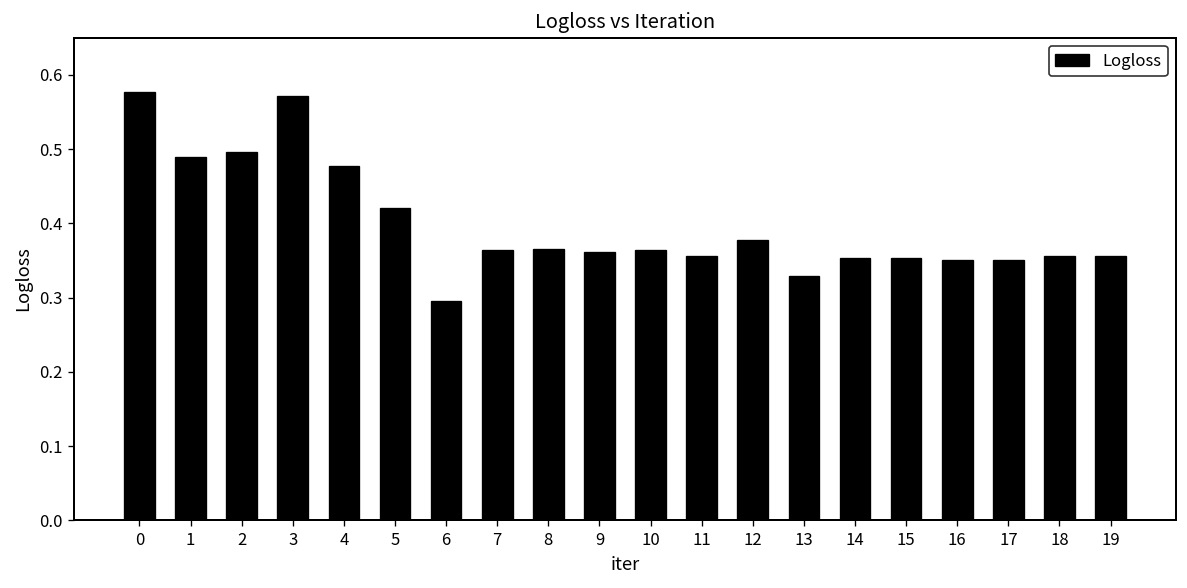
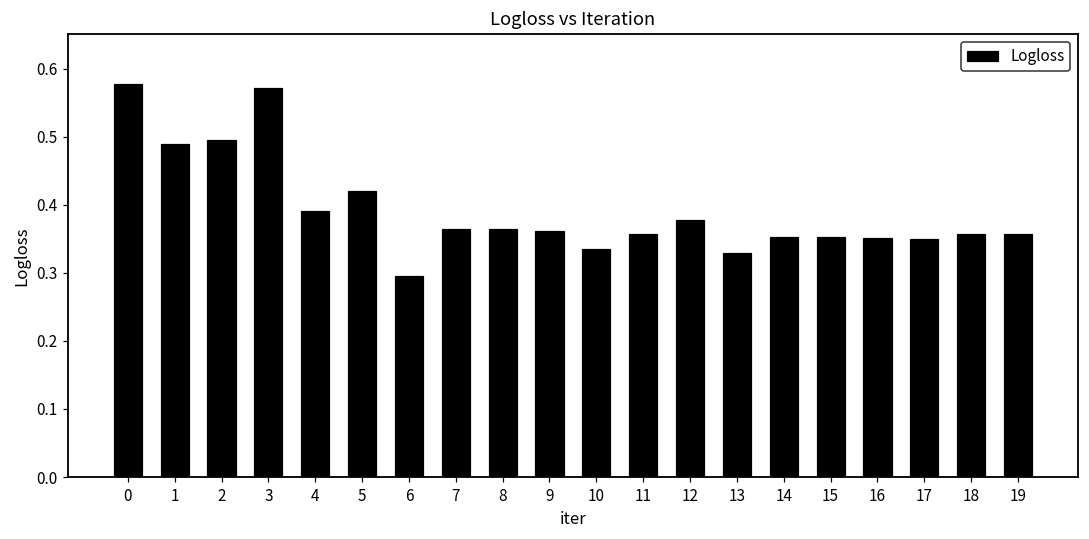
4: 0.48 -> 0.39
10: 0.36 -> 0.34
